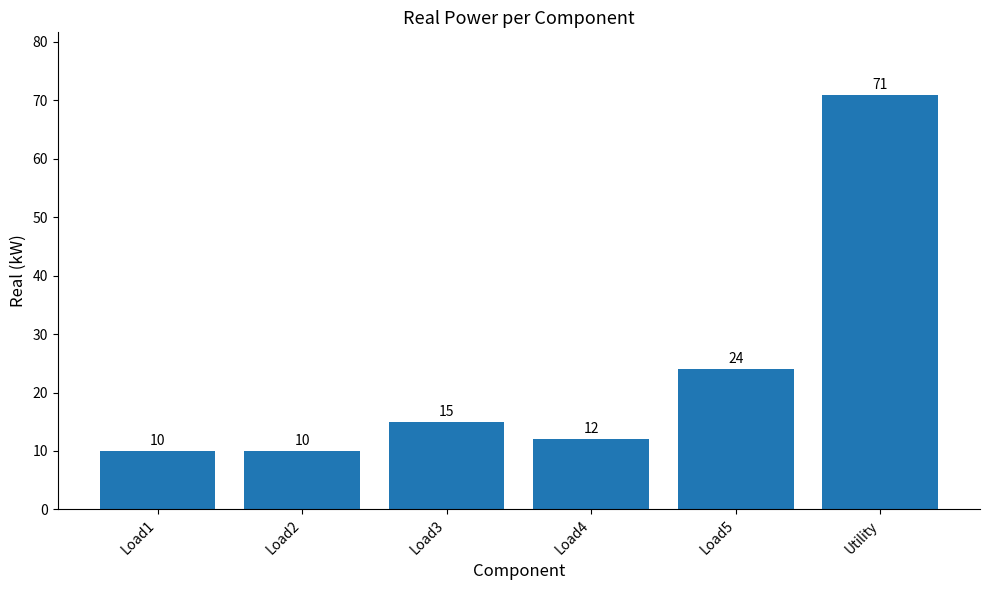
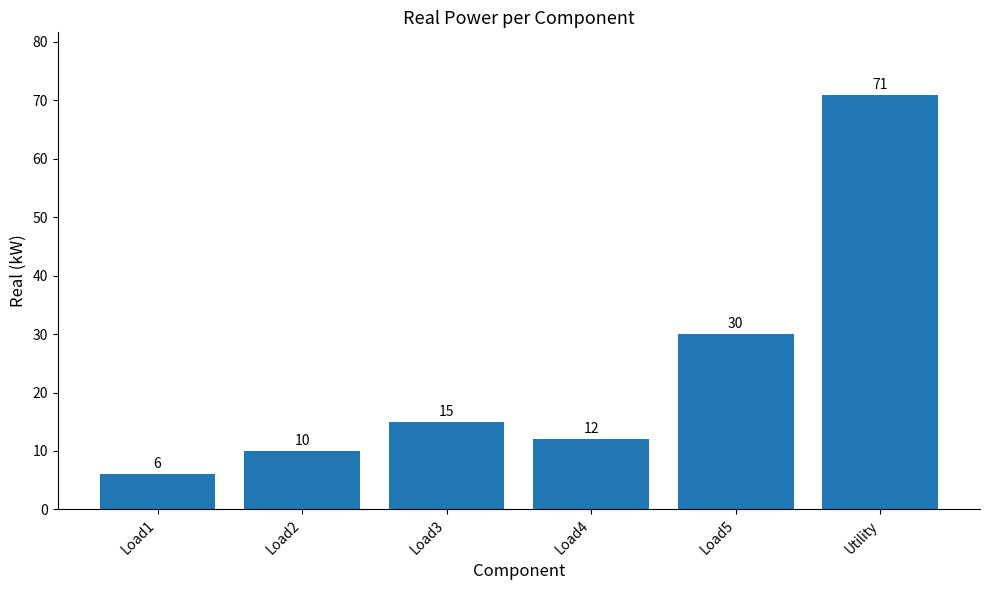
Load1: 10 -> 6
Load5: 24 -> 30
